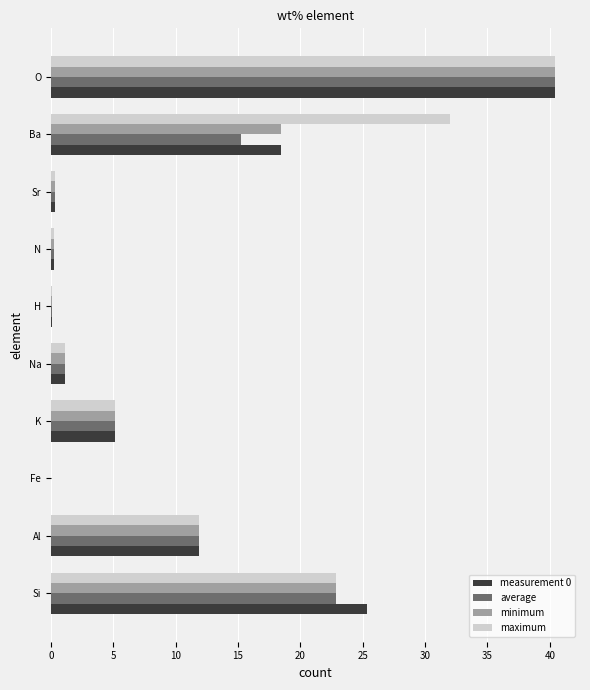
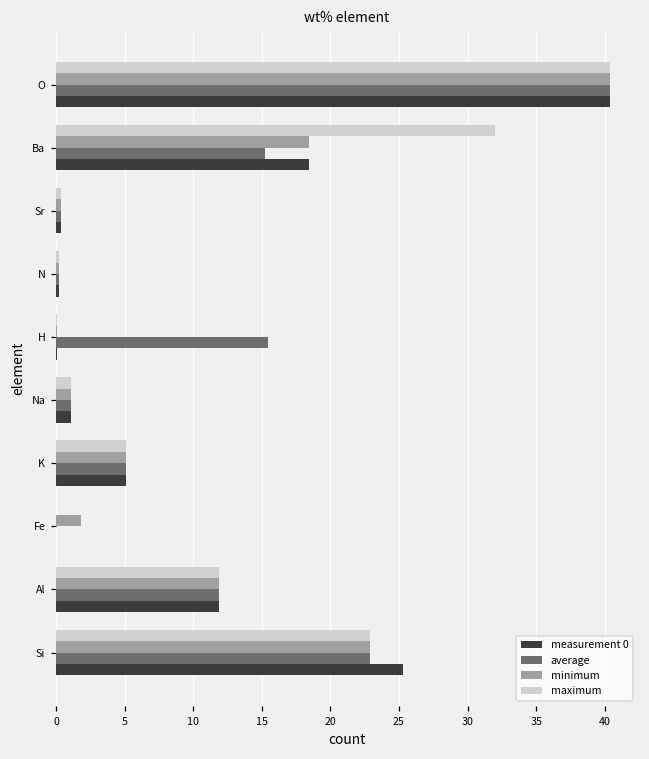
average, H: 0.1 -> 15.4
minimum, Fe: 0.0 -> 1.8
